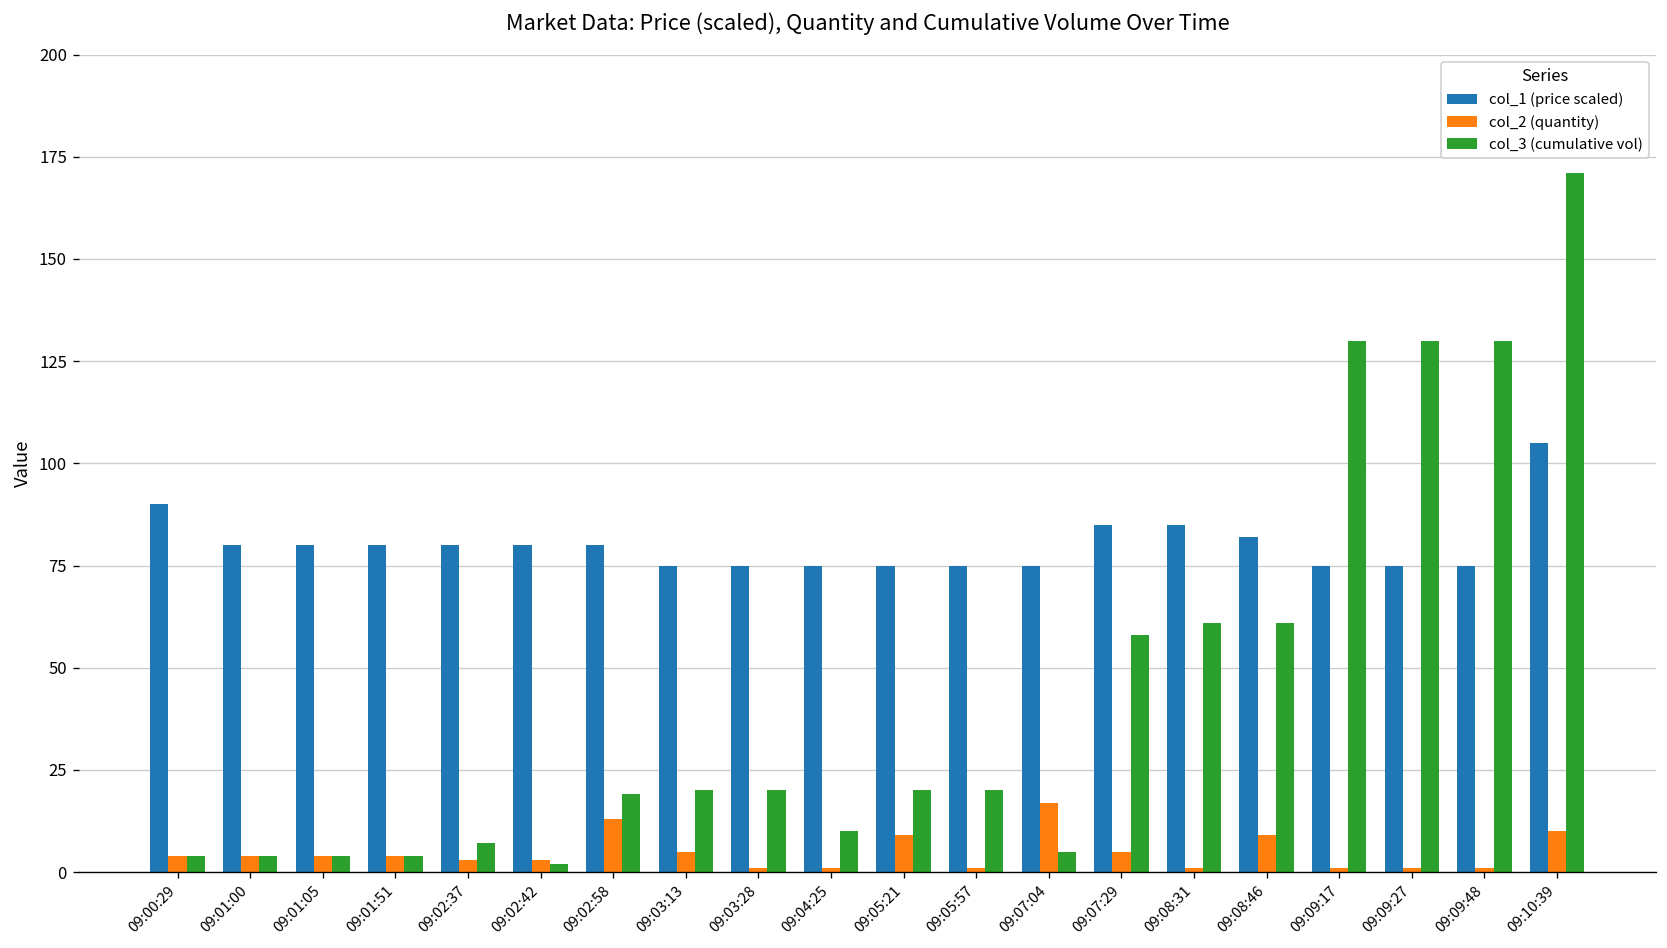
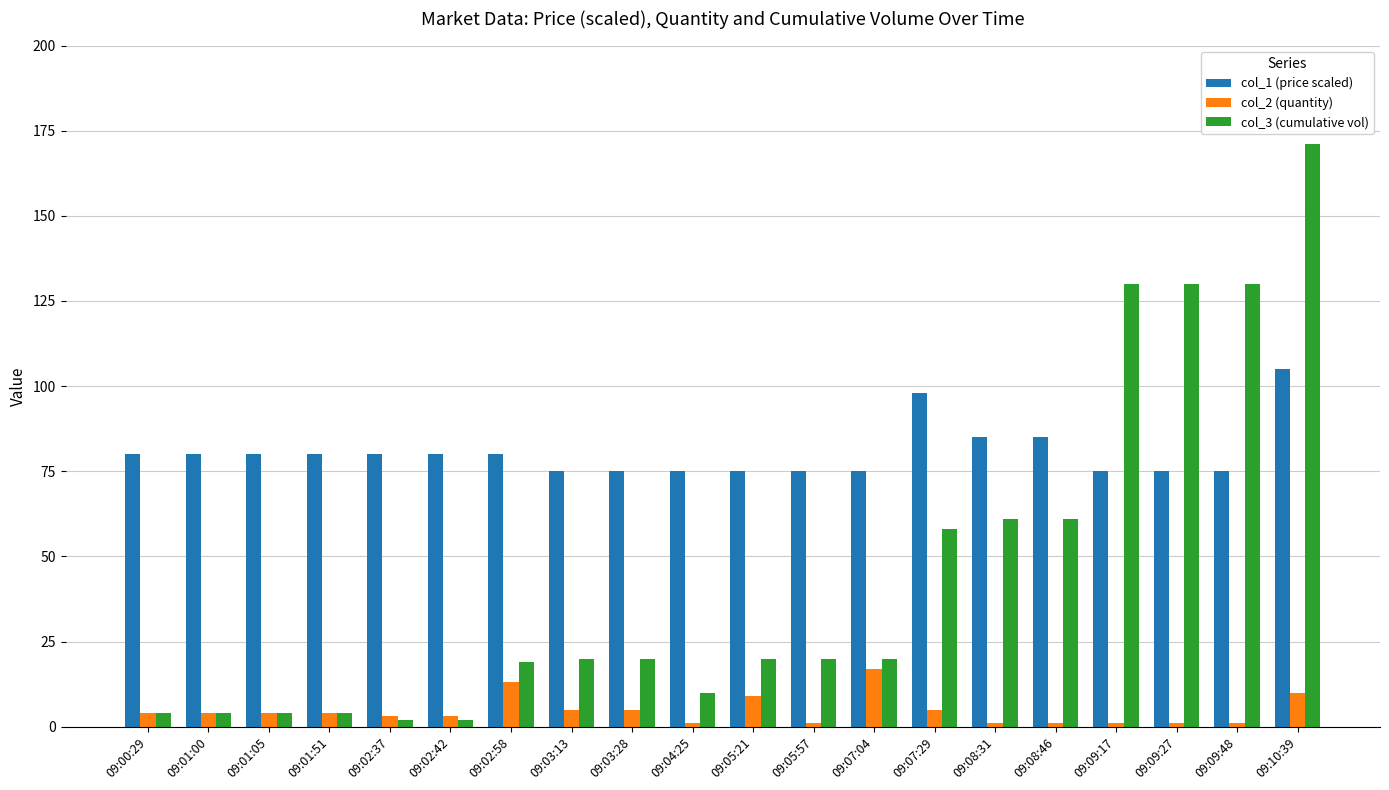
col_1 (price scaled), 09:00:29: 90 -> 80
col_3 (cumulative vol), 09:02:37: 7 -> 2
col_2 (quantity), 09:03:28: 1 -> 5
col_3 (cumulative vol), 09:07:04: 5 -> 20
col_1 (price scaled), 09:07:29: 85 -> 98
col_1 (price scaled), 09:08:46: 82 -> 85
col_2 (quantity), 09:08:46: 9 -> 1
